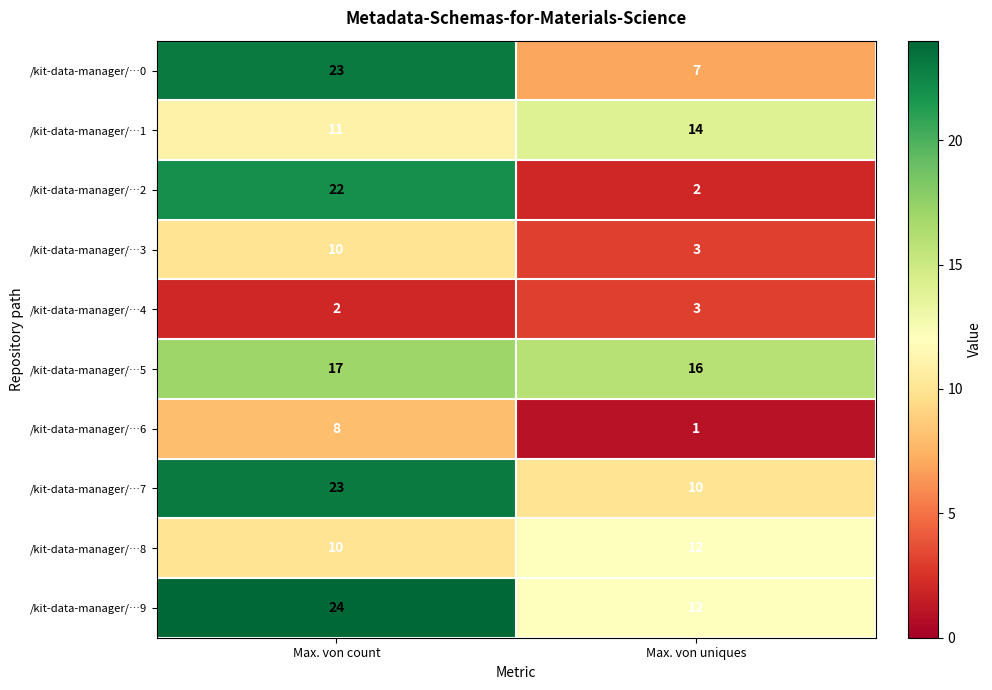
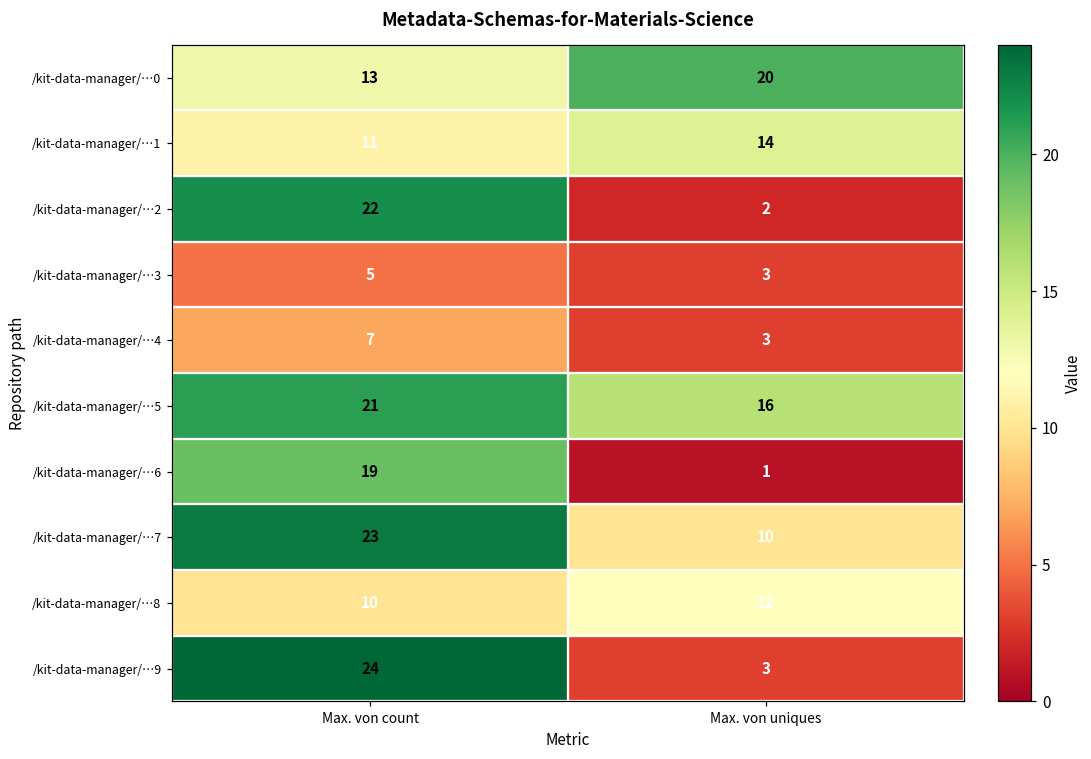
/kit-data-manager/…0, Max. von count: 23 -> 13
/kit-data-manager/…0, Max. von uniques: 7 -> 20
/kit-data-manager/…3, Max. von count: 10 -> 5
/kit-data-manager/…4, Max. von count: 2 -> 7
/kit-data-manager/…5, Max. von count: 17 -> 21
/kit-data-manager/…6, Max. von count: 8 -> 19
/kit-data-manager/…9, Max. von uniques: 12 -> 3
